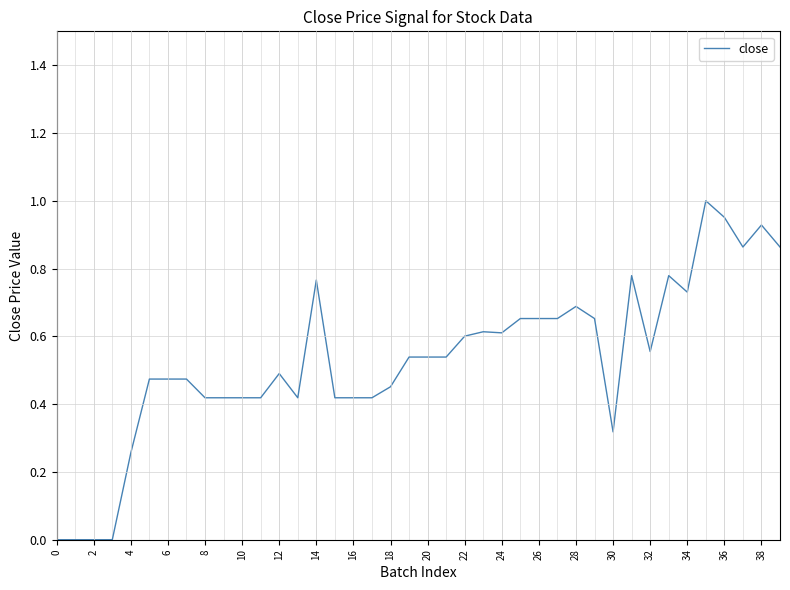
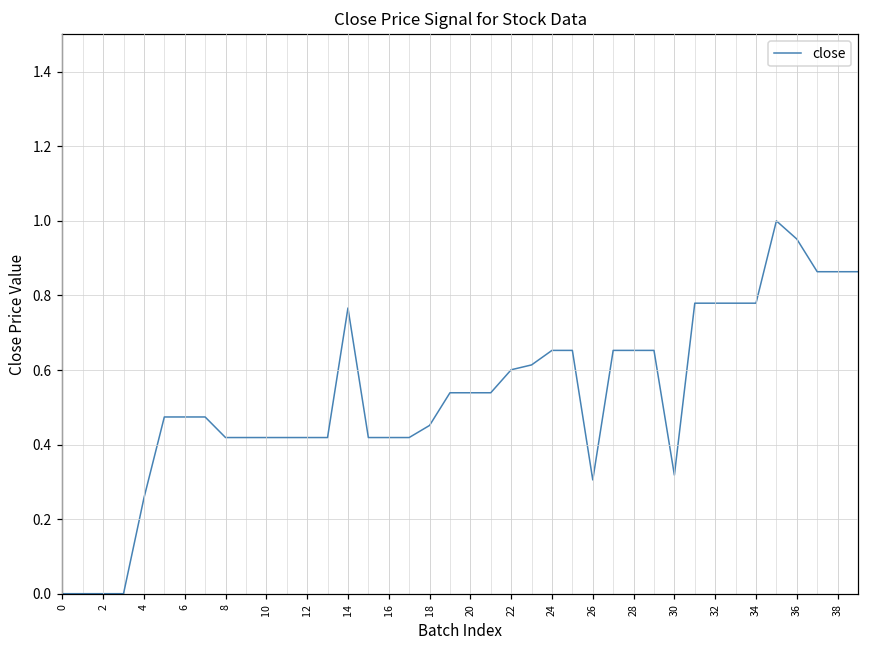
12: 0.49 -> 0.42
24: 0.61 -> 0.65
26: 0.65 -> 0.31
28: 0.69 -> 0.65
32: 0.56 -> 0.78
34: 0.73 -> 0.78
38: 0.93 -> 0.86
